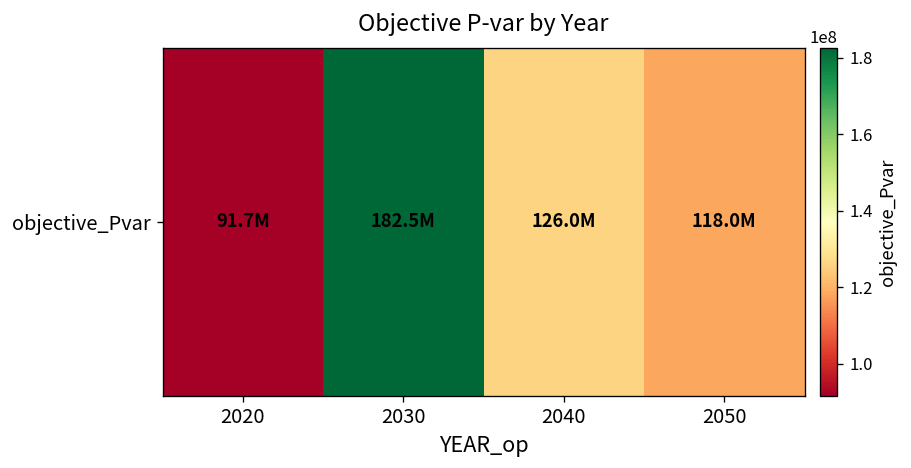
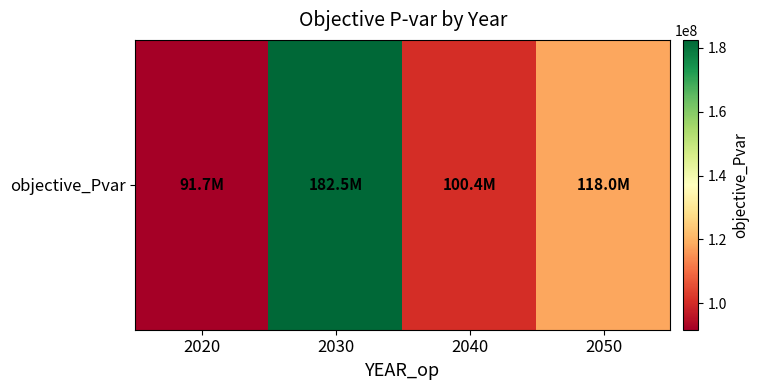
objective_Pvar, 2040: 126.0M -> 100.4M
